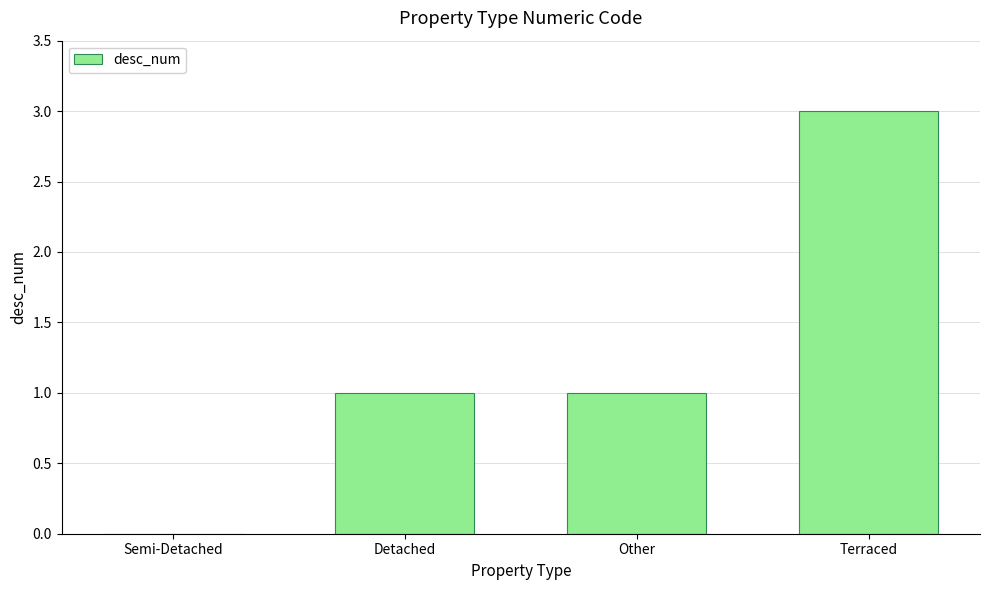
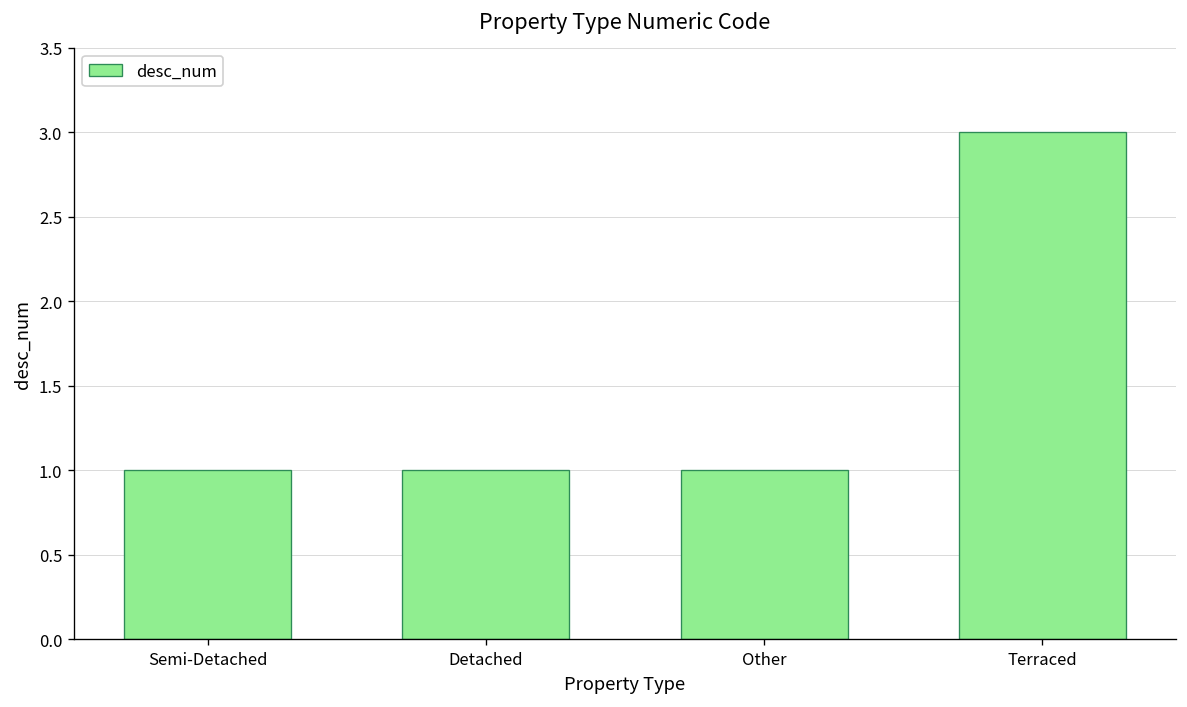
Semi-Detached: 0 -> 1
